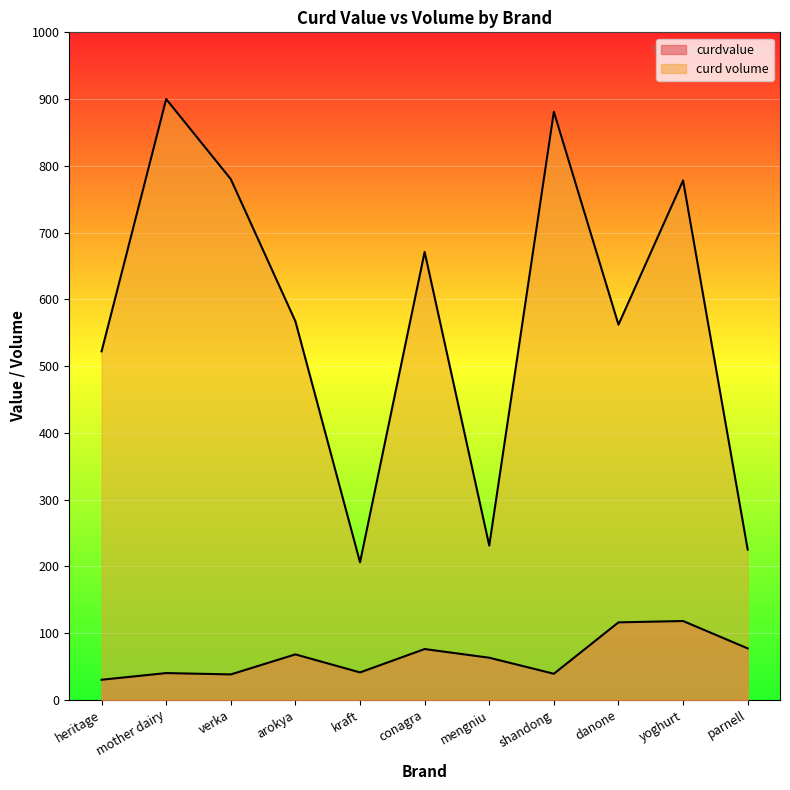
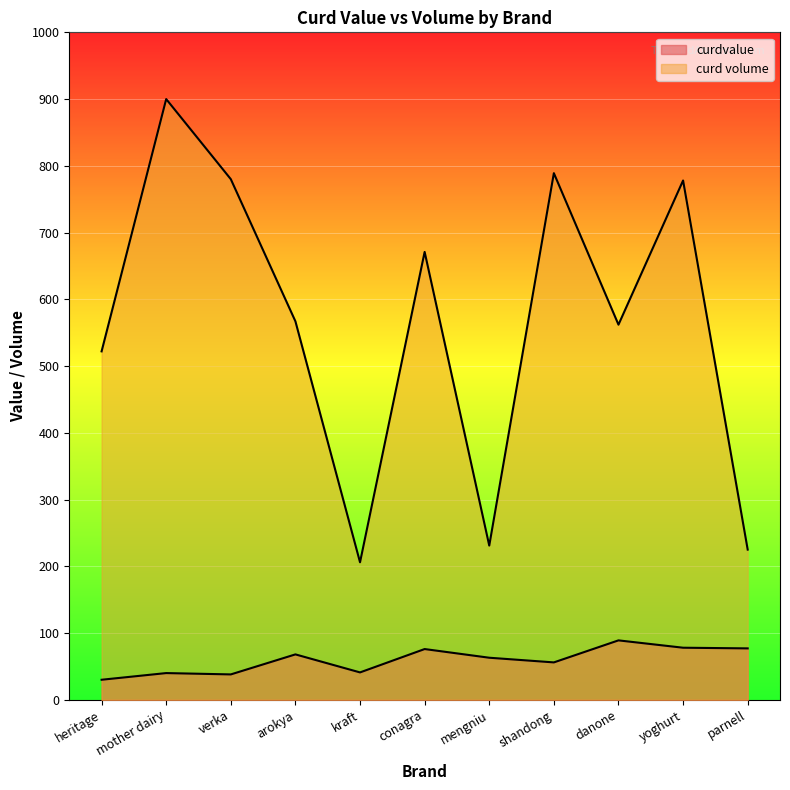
curdvalue, shandong: 40 -> 60
curd volume, shandong: 880 -> 790
curdvalue, danone: 120 -> 90
curdvalue, yoghurt: 120 -> 80
